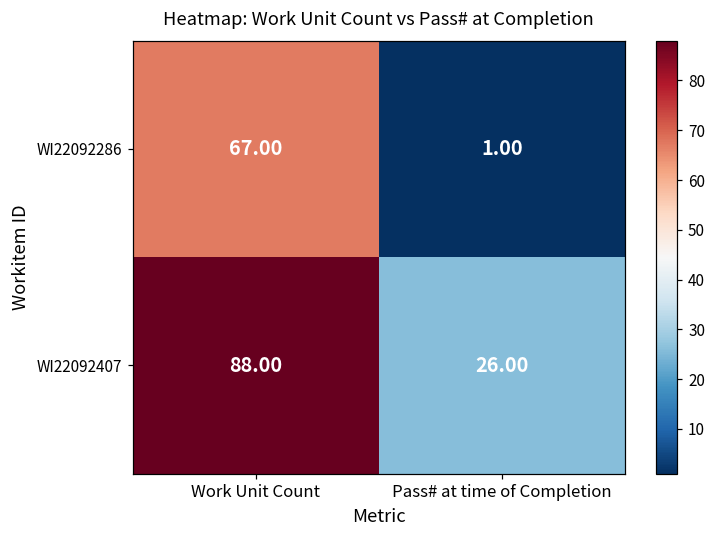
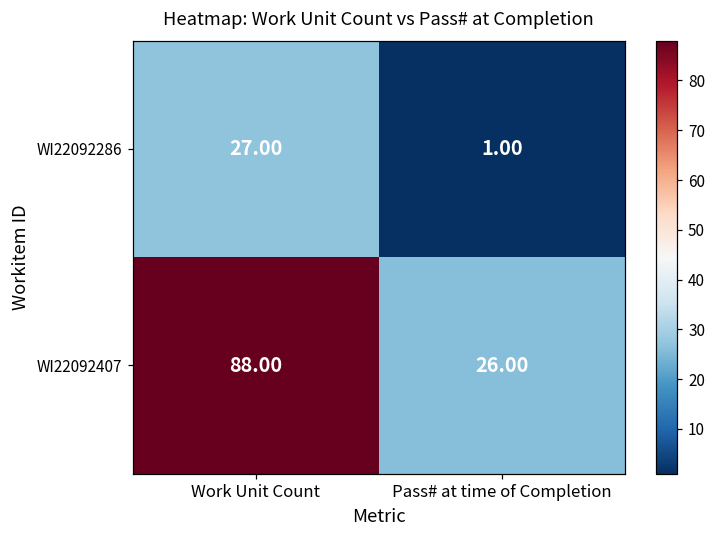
WI22092286, Work Unit Count: 67.00 -> 27.00
